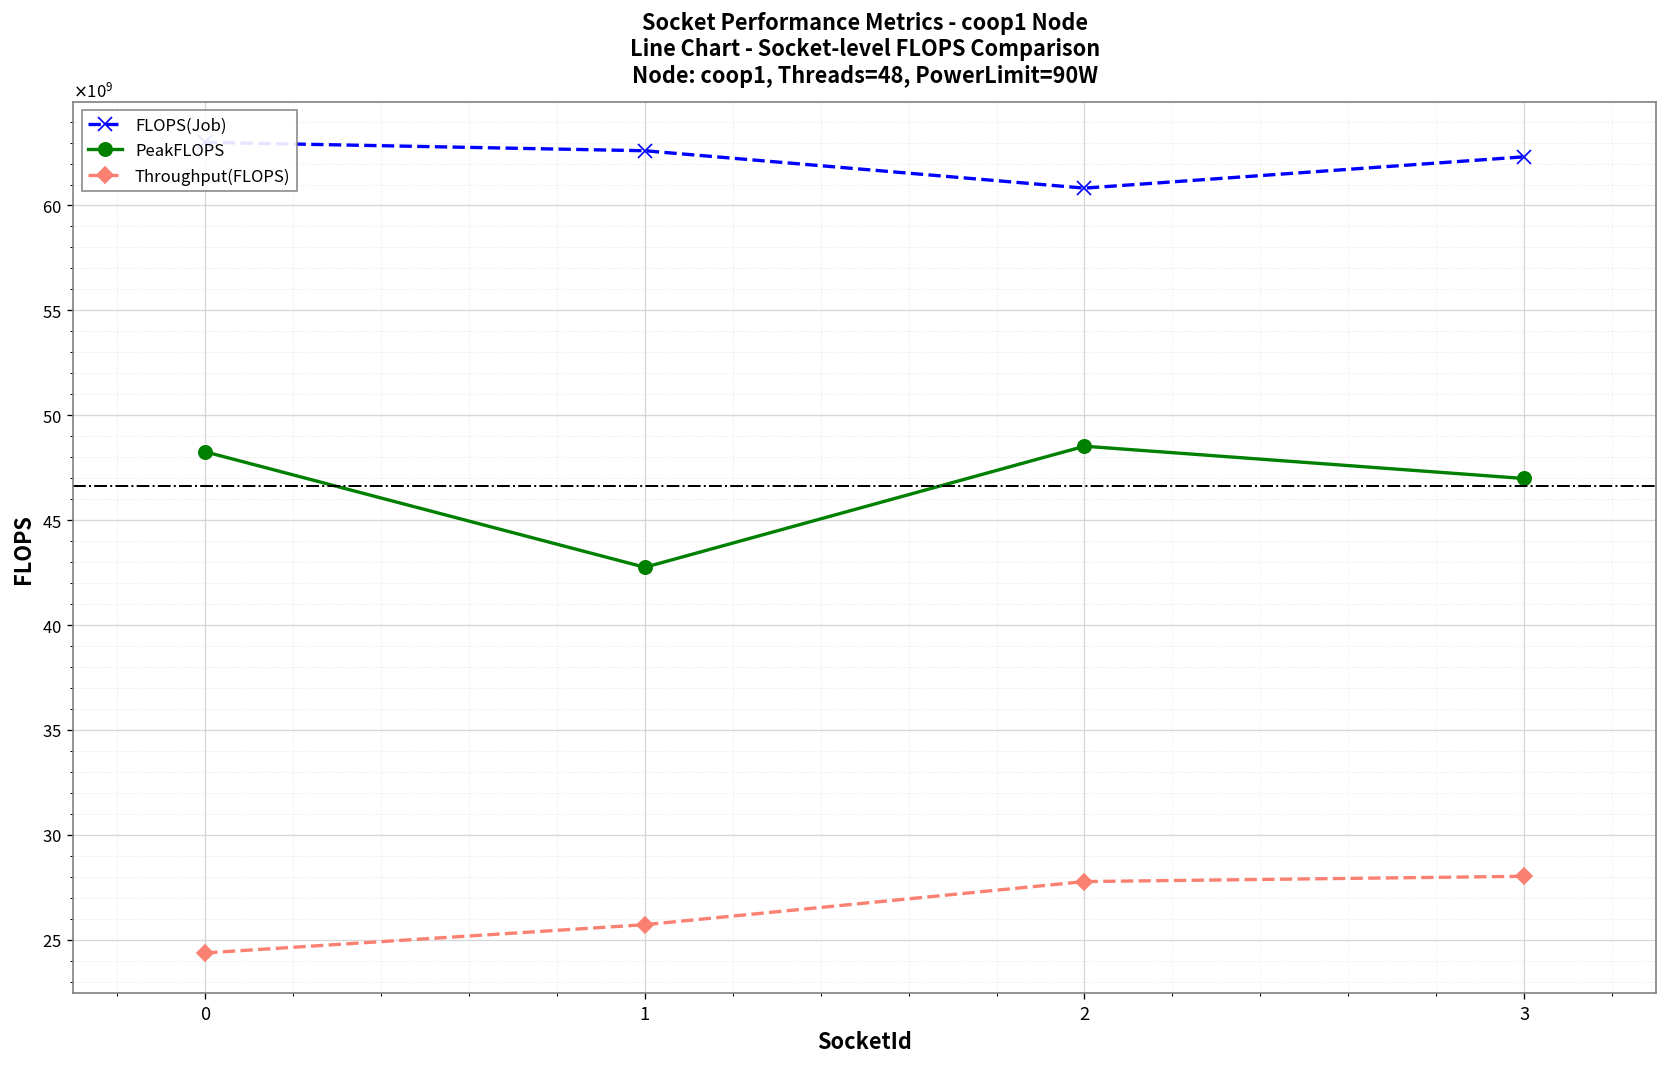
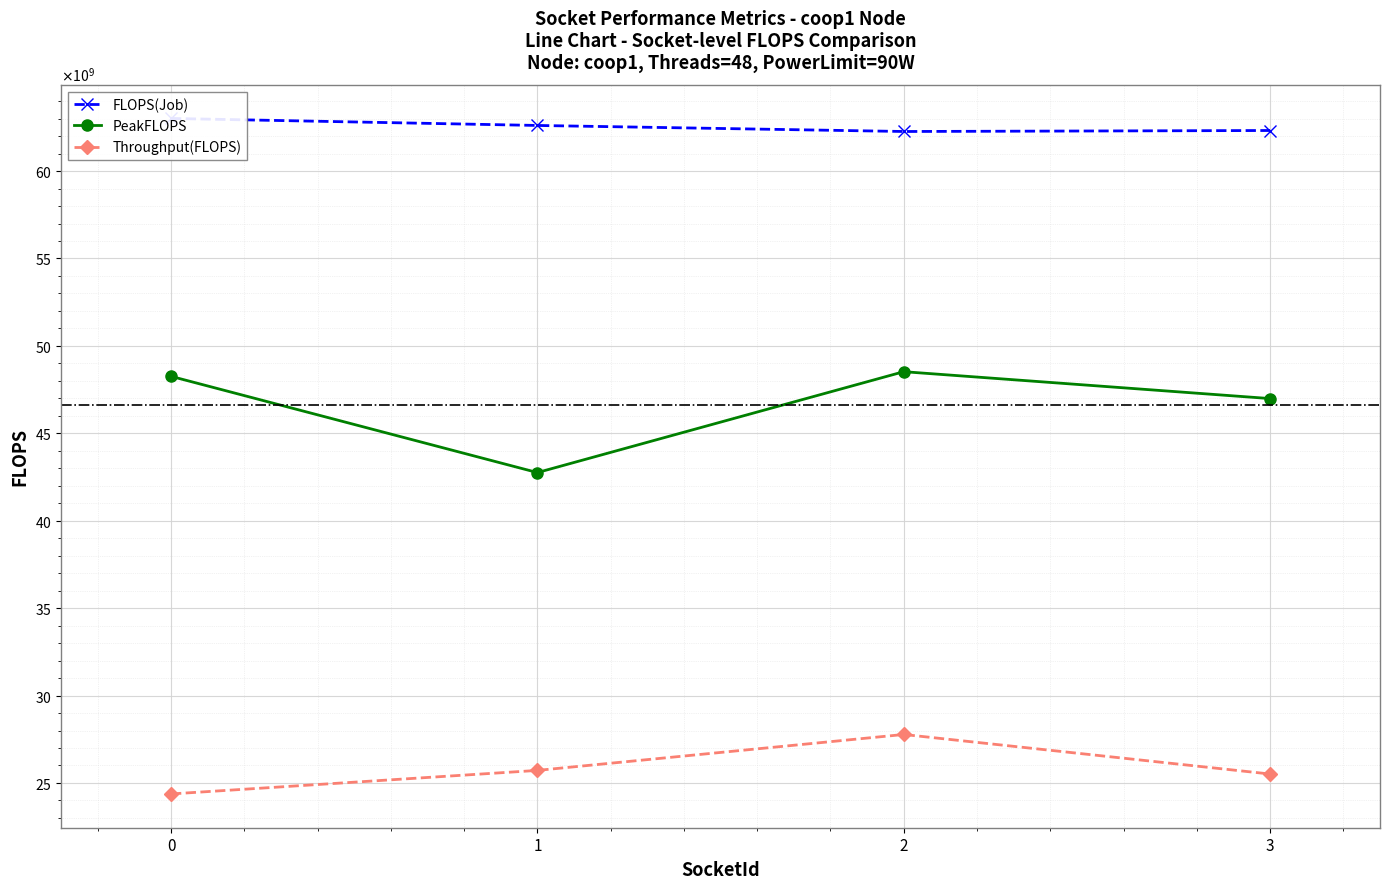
FLOPS(Job), 2: 60800000000 -> 62300000000
Throughput(FLOPS), 3: 28000000000 -> 25500000000
